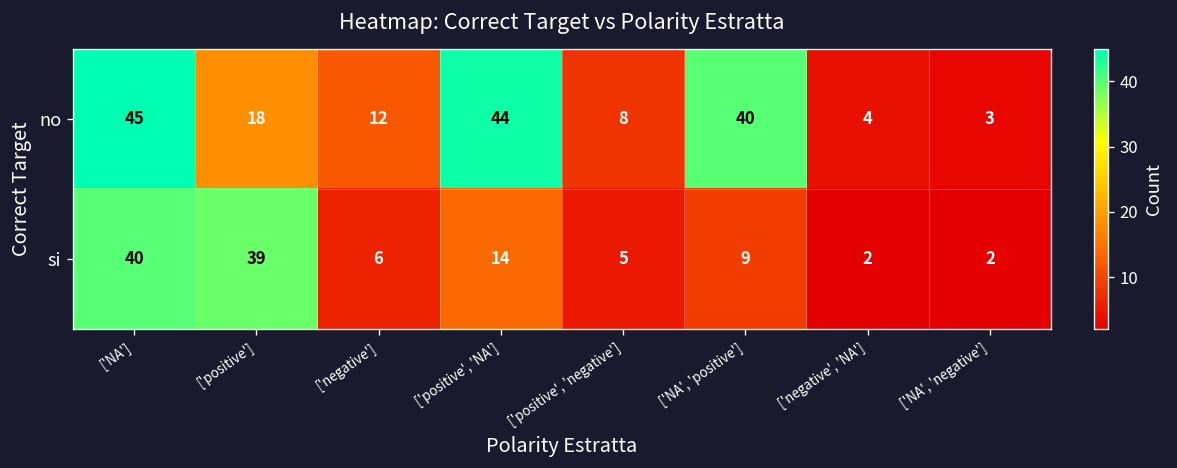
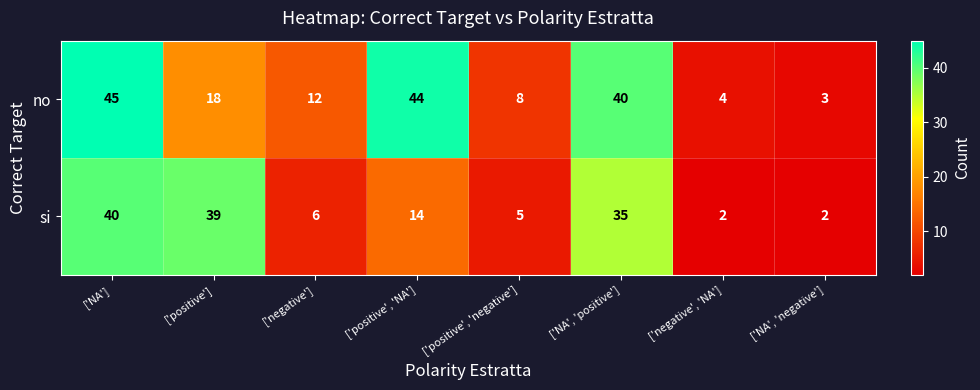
si, ['NA', 'positive']: 9 -> 35
